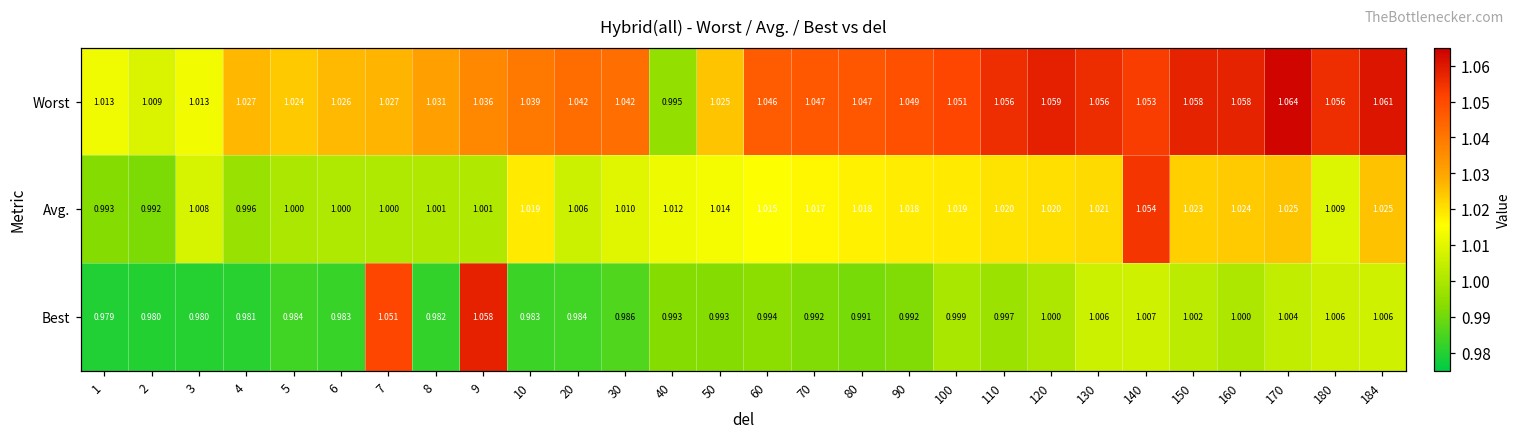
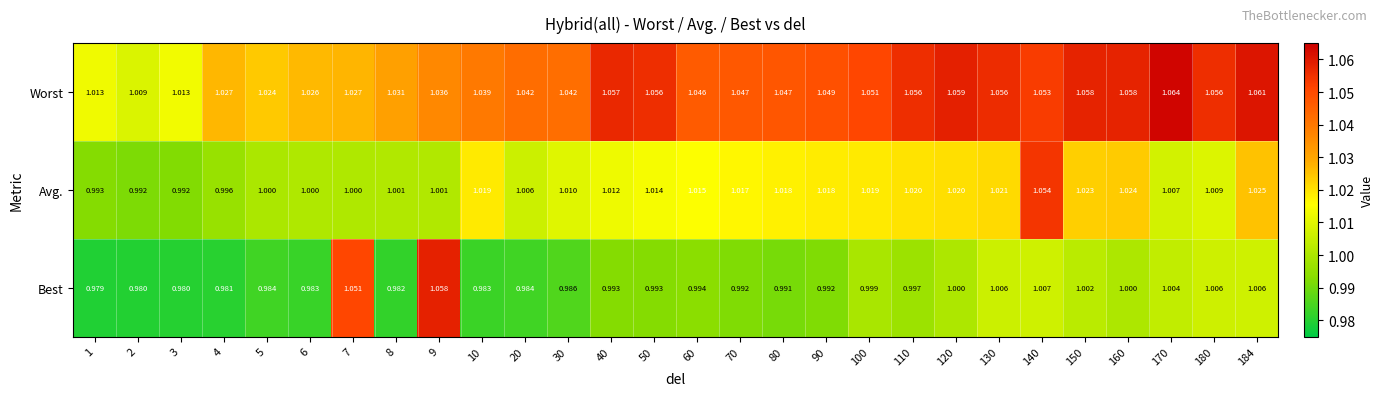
Worst, 40: 0.995 -> 1.057
Worst, 50: 1.025 -> 1.056
Avg., 3: 1.008 -> 0.992
Avg., 170: 1.025 -> 1.007
